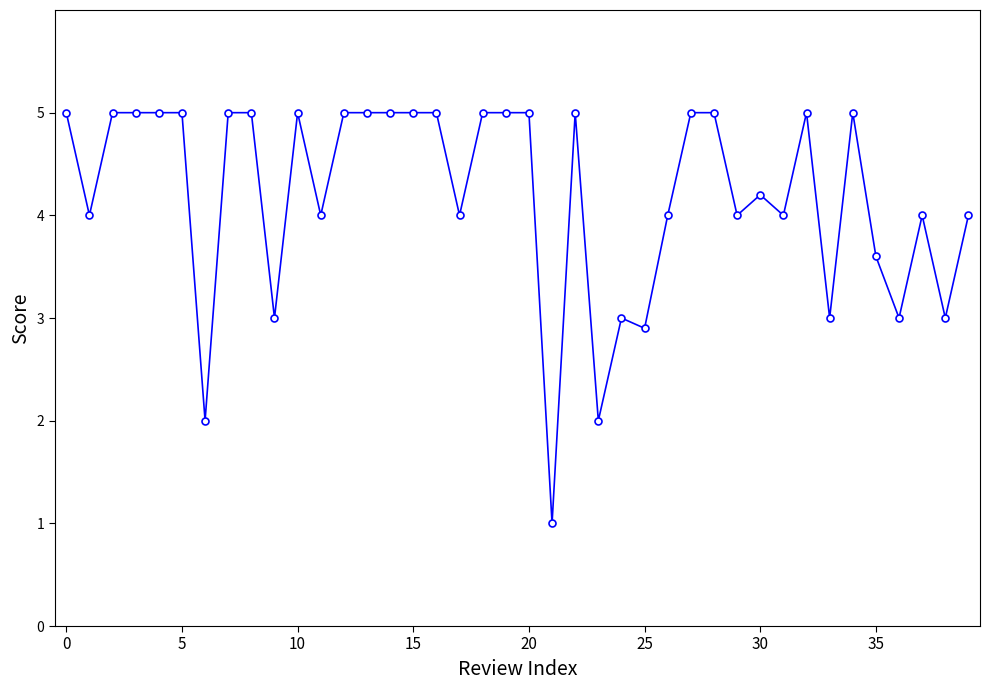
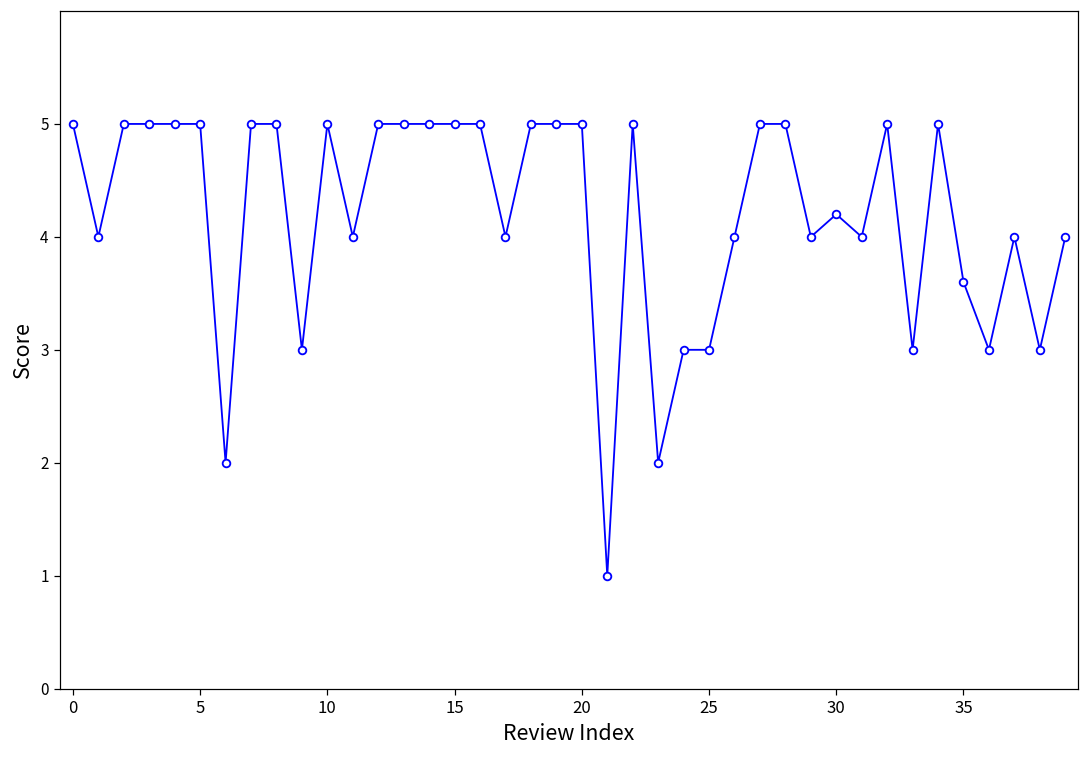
25: 2.9 -> 3.0
